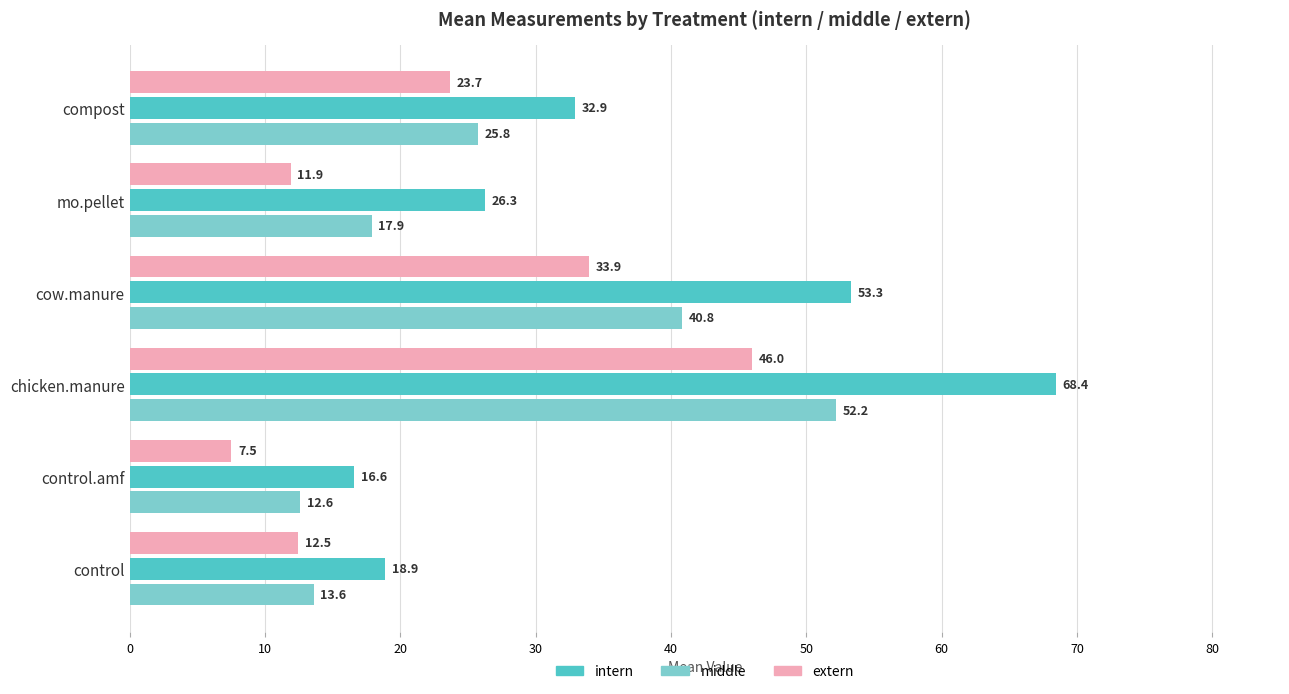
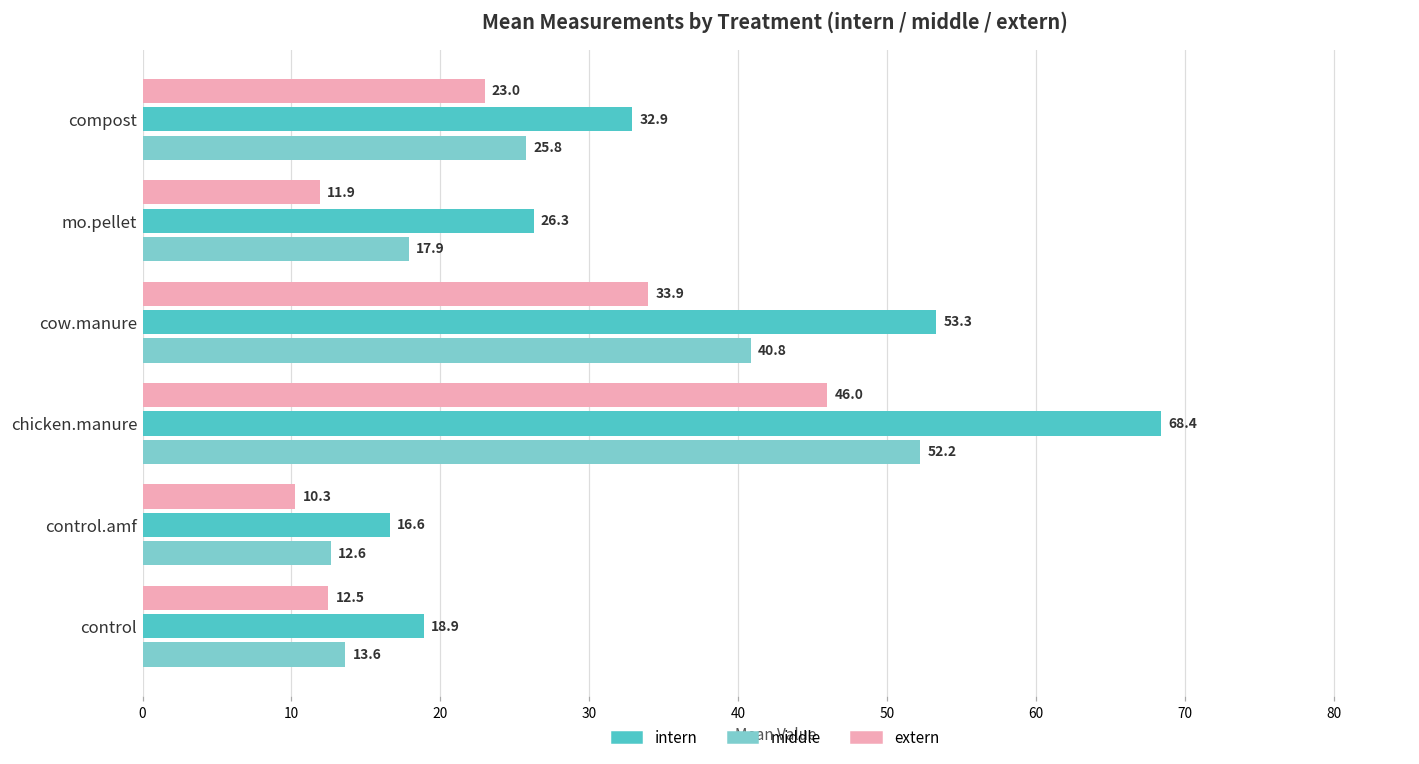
extern, compost: 23.7 -> 23.0
extern, control.amf: 7.5 -> 10.3
